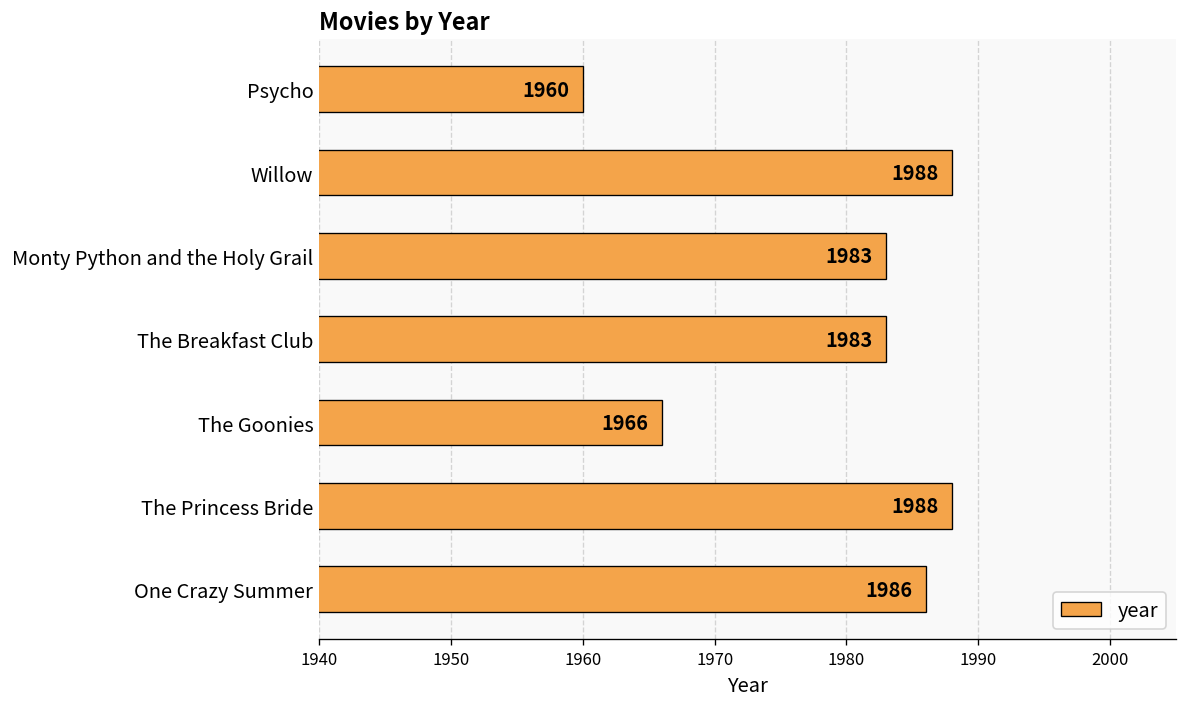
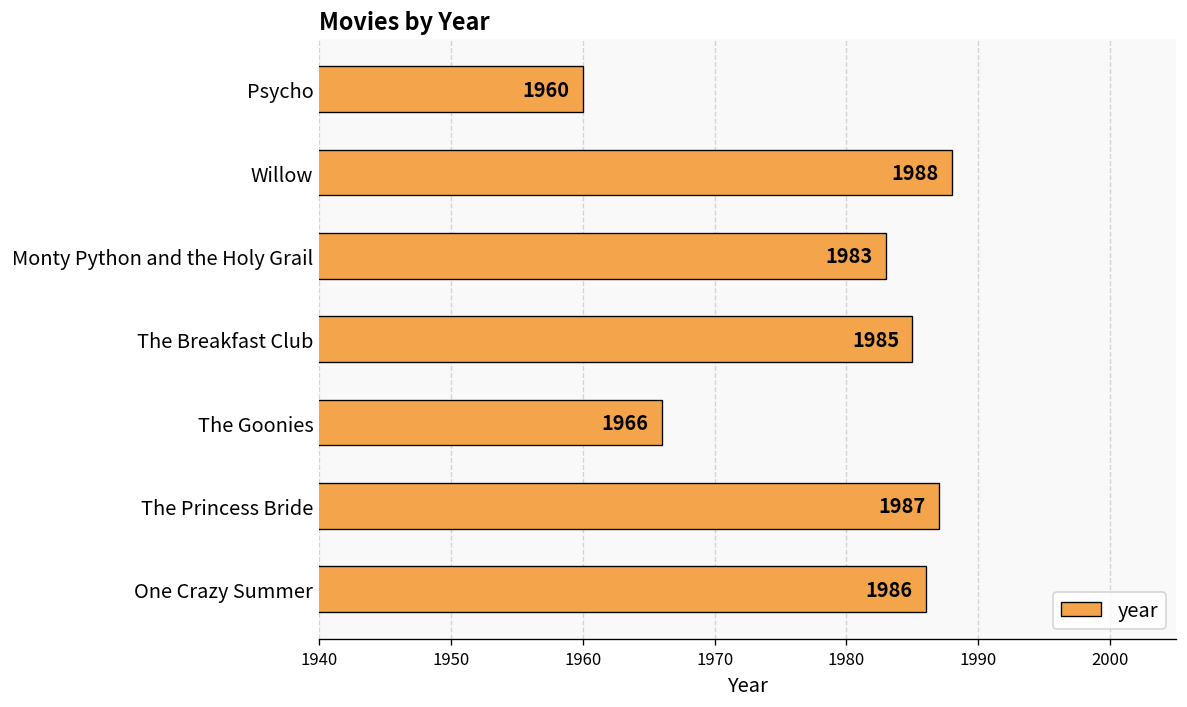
The Breakfast Club: 1983 -> 1985
The Princess Bride: 1988 -> 1987
